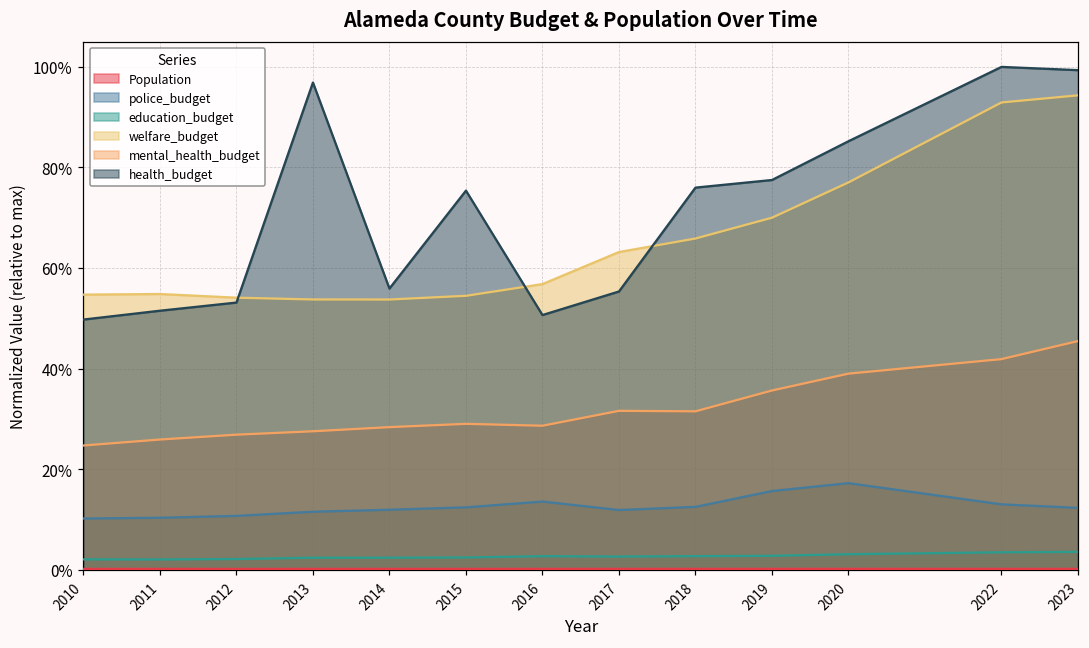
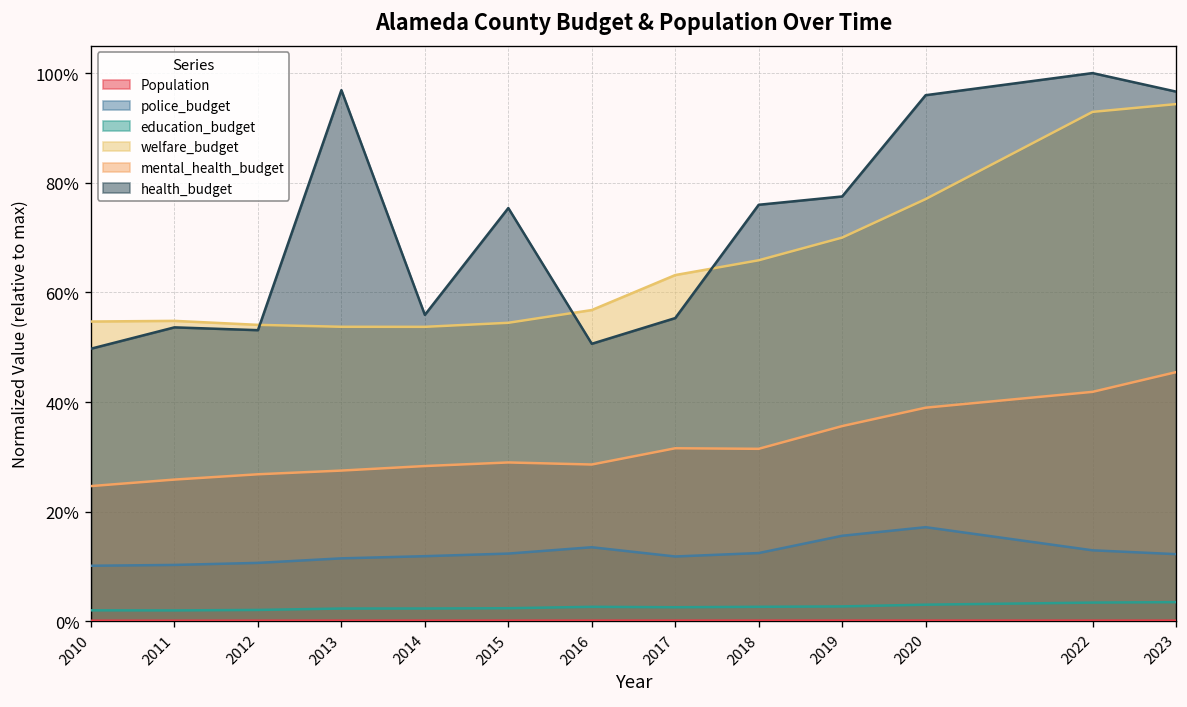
health_budget, 2011: 51% -> 54%
health_budget, 2020: 85% -> 96%
health_budget, 2023: 99% -> 97%
